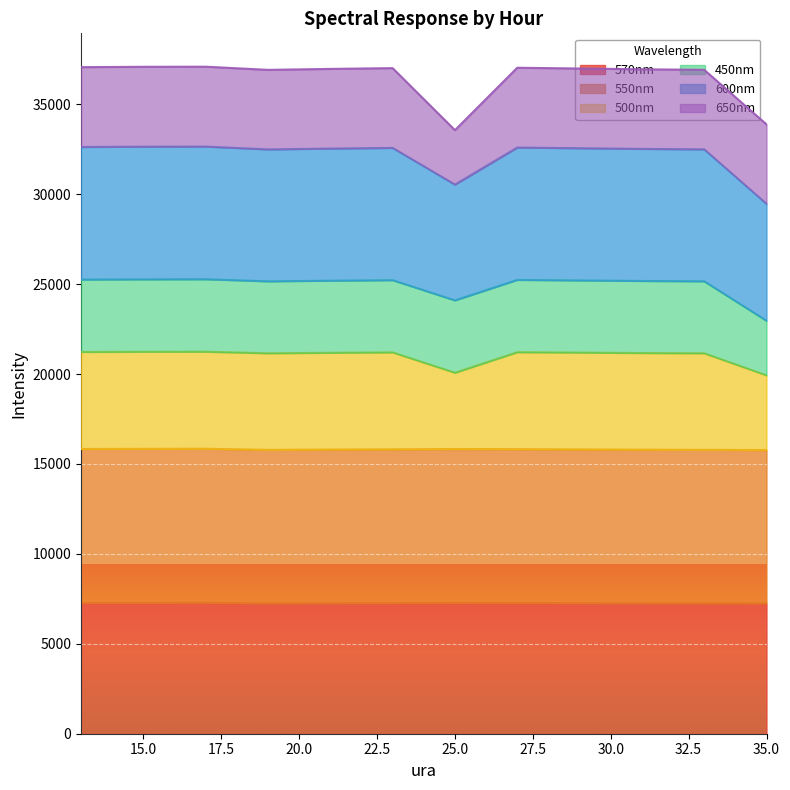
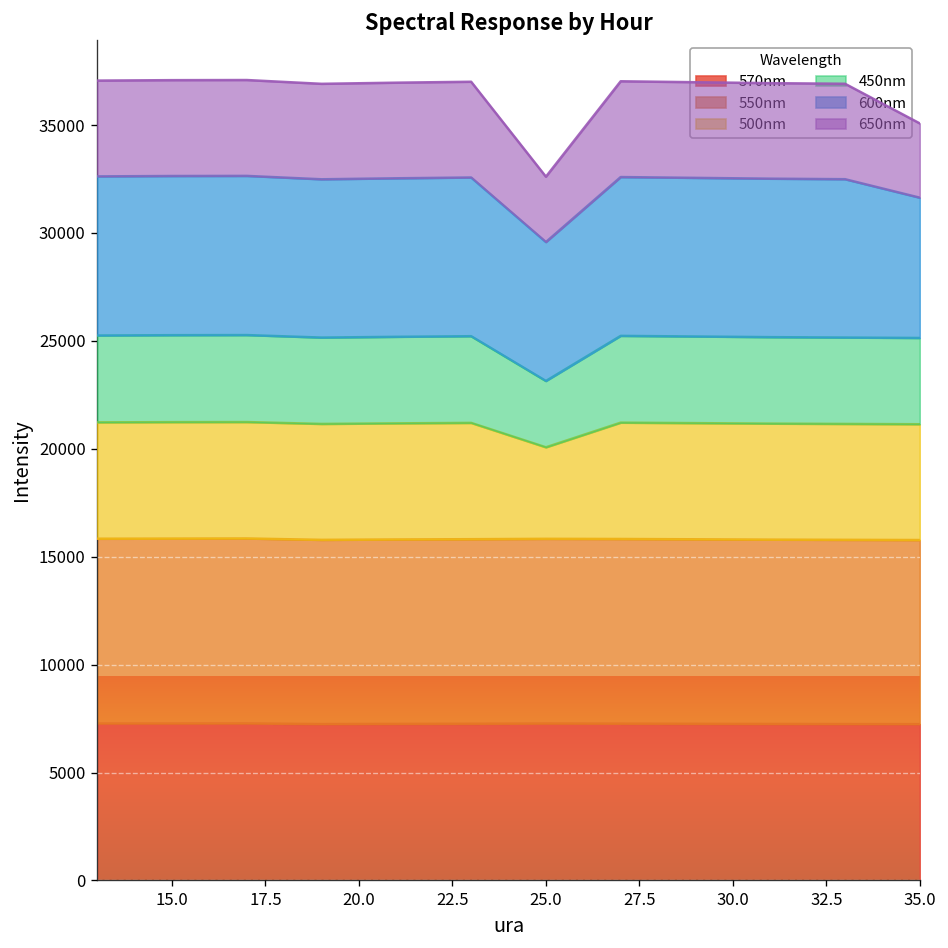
450nm, 25.0: 4000 -> 3100
500nm, 35.0: 4200 -> 5400
450nm, 35.0: 3000 -> 4000
650nm, 35.0: 4400 -> 3400
